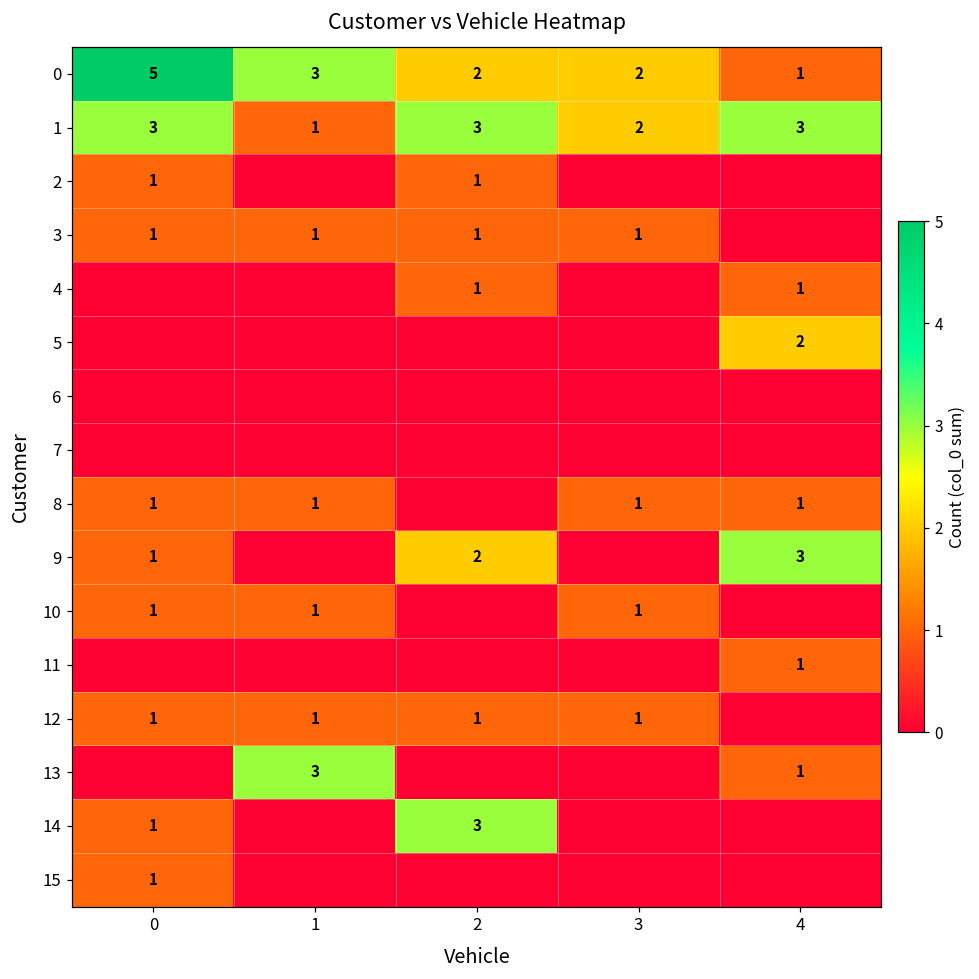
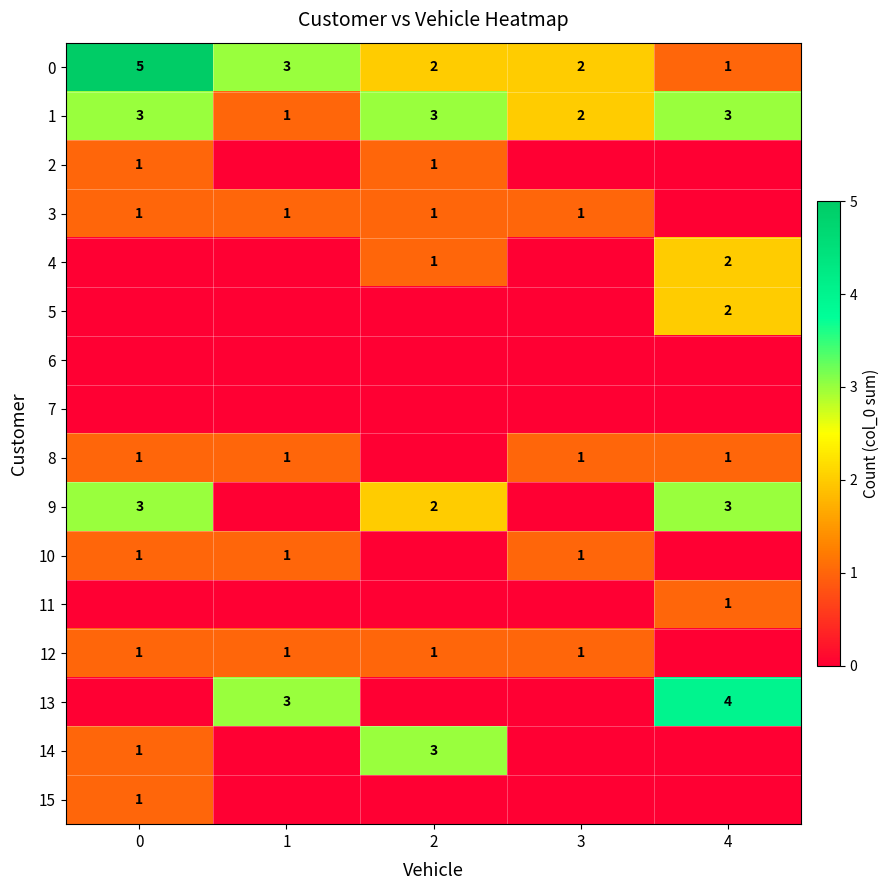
4, 4: 1 -> 2
9, 0: 1 -> 3
13, 4: 1 -> 4
